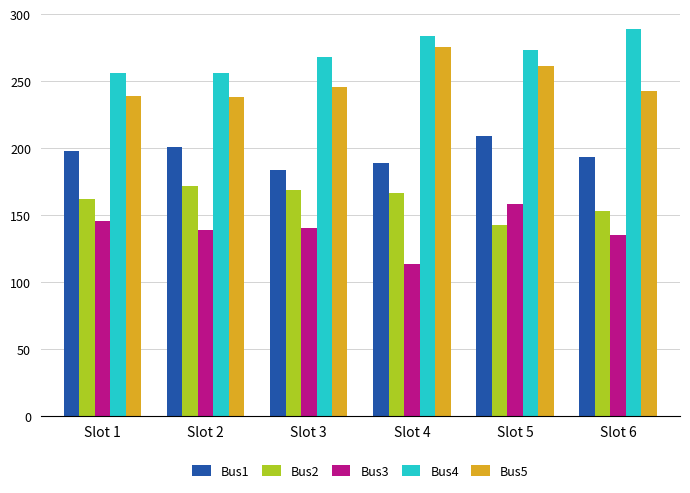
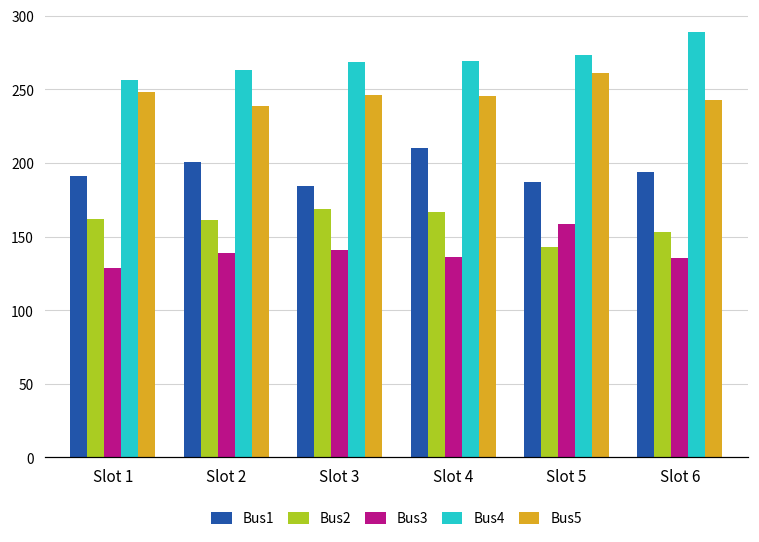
Bus1, Slot 1: 198 -> 191
Bus3, Slot 1: 146 -> 129
Bus5, Slot 1: 239 -> 248
Bus2, Slot 2: 172 -> 161
Bus4, Slot 2: 256 -> 263
Bus1, Slot 4: 189 -> 210
Bus3, Slot 4: 114 -> 136
Bus4, Slot 4: 284 -> 269
Bus5, Slot 4: 275 -> 245
Bus1, Slot 5: 209 -> 187
